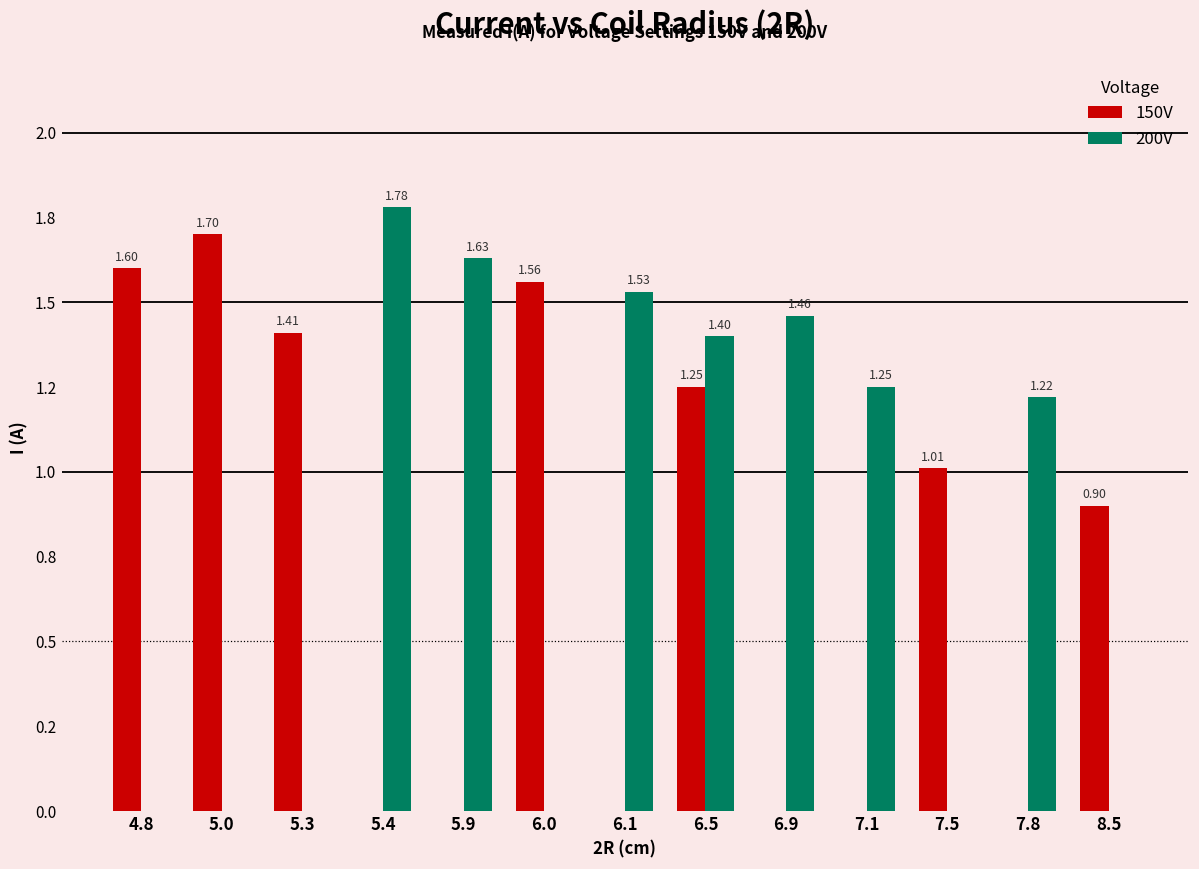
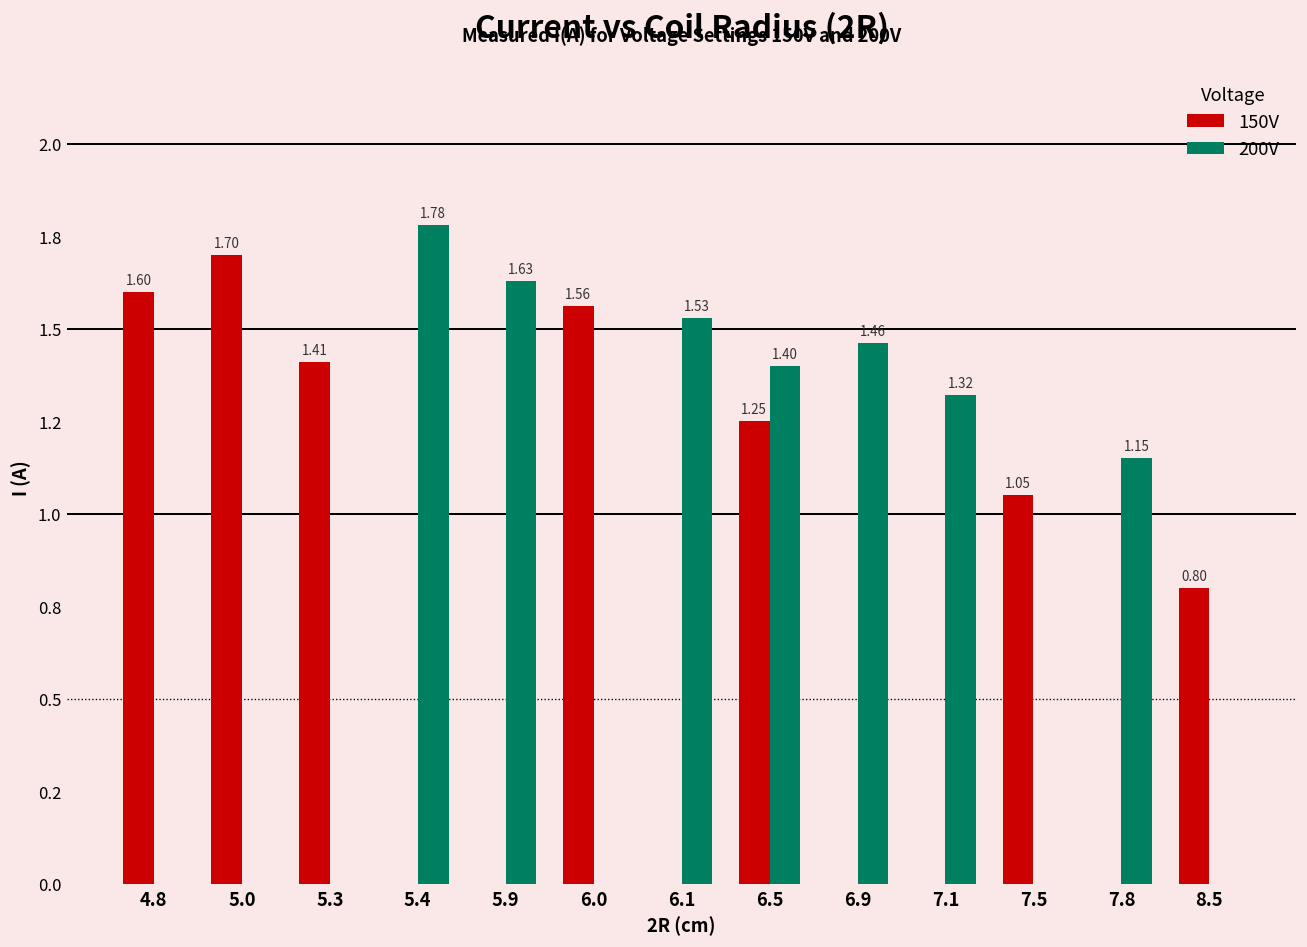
200V, 7.1: 1.25 -> 1.32
150V, 7.5: 1.01 -> 1.05
200V, 7.8: 1.22 -> 1.15
150V, 8.5: 0.90 -> 0.80
